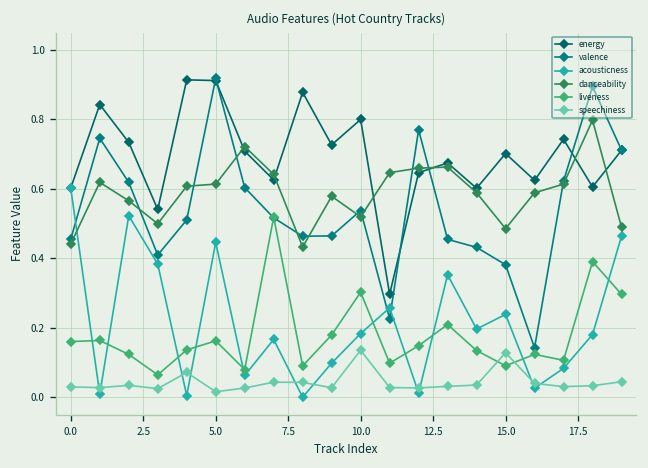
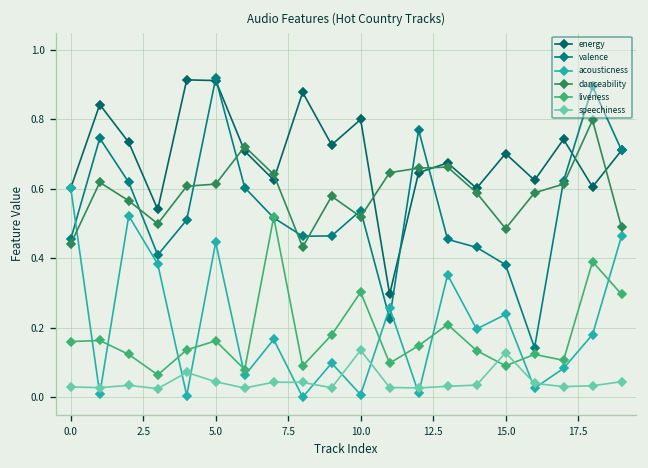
speechiness, 5.0: 0.02 -> 0.05
acousticness, 10.0: 0.18 -> 0.01
